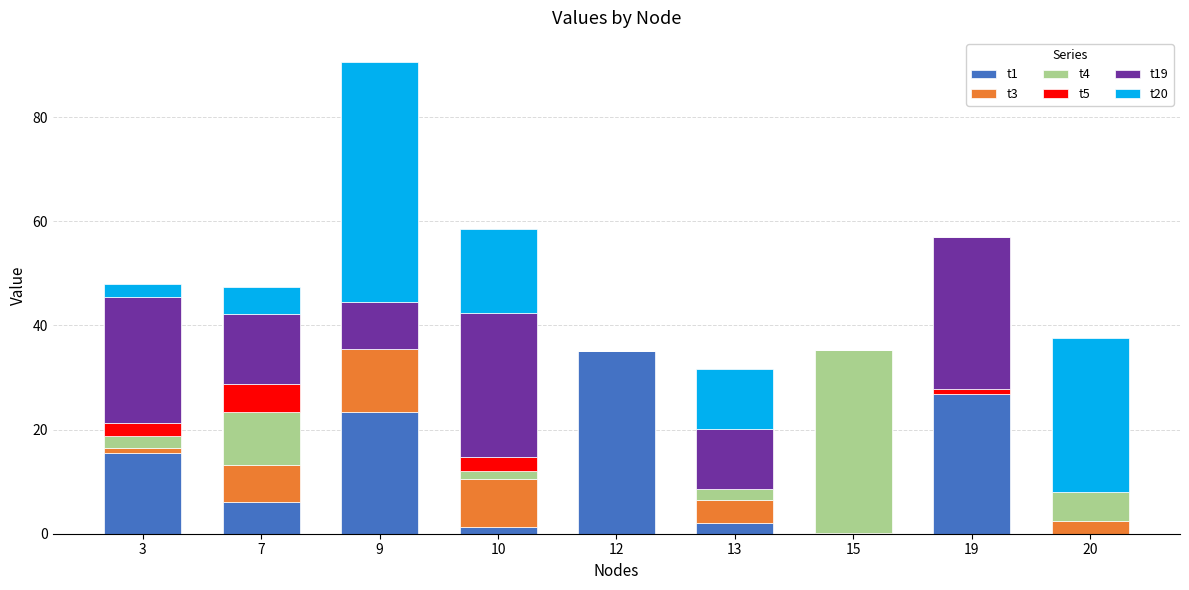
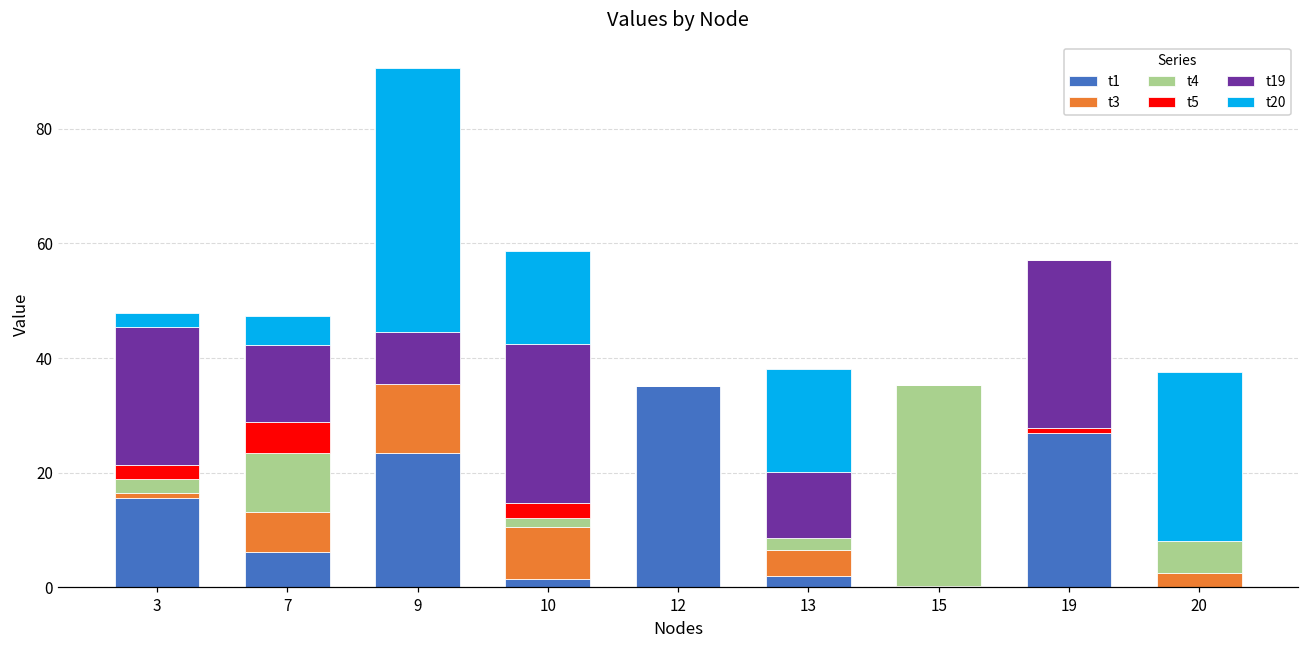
t20, 13: 11 -> 18
